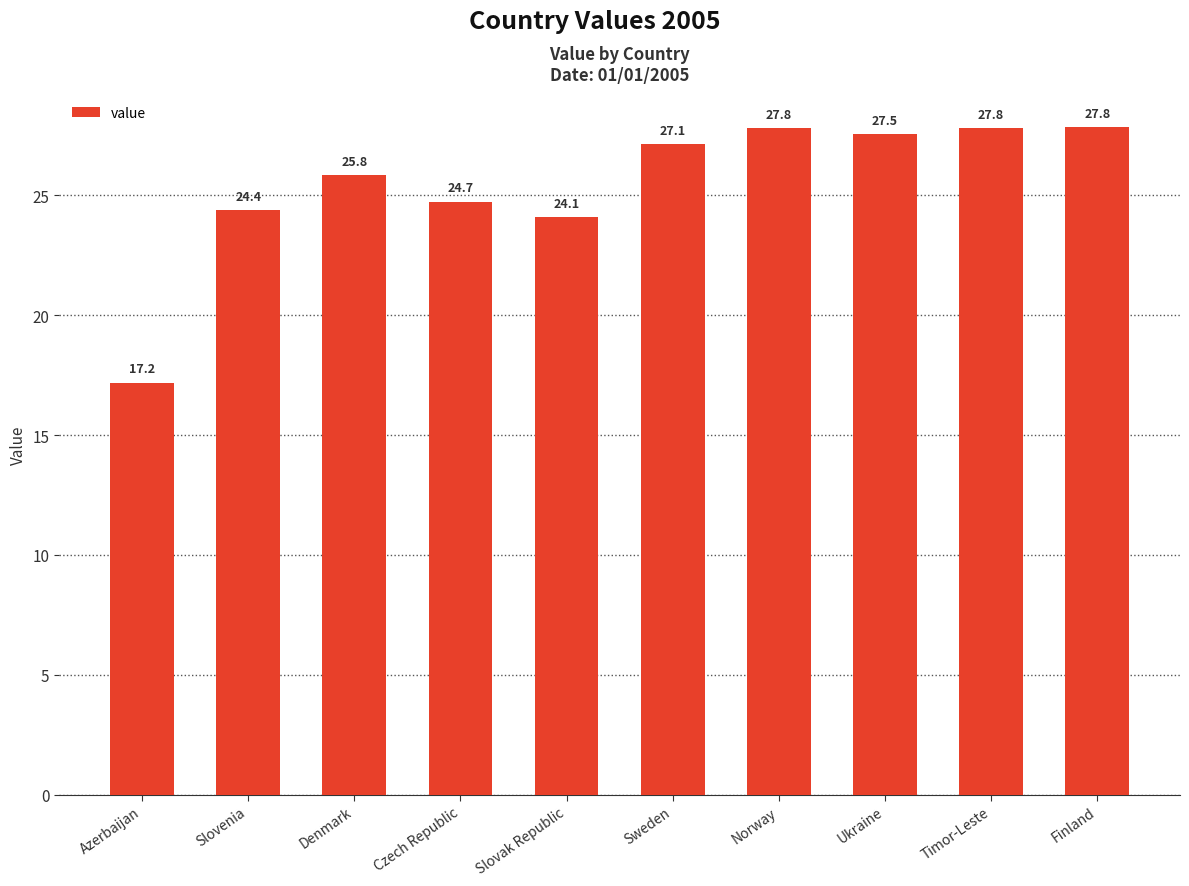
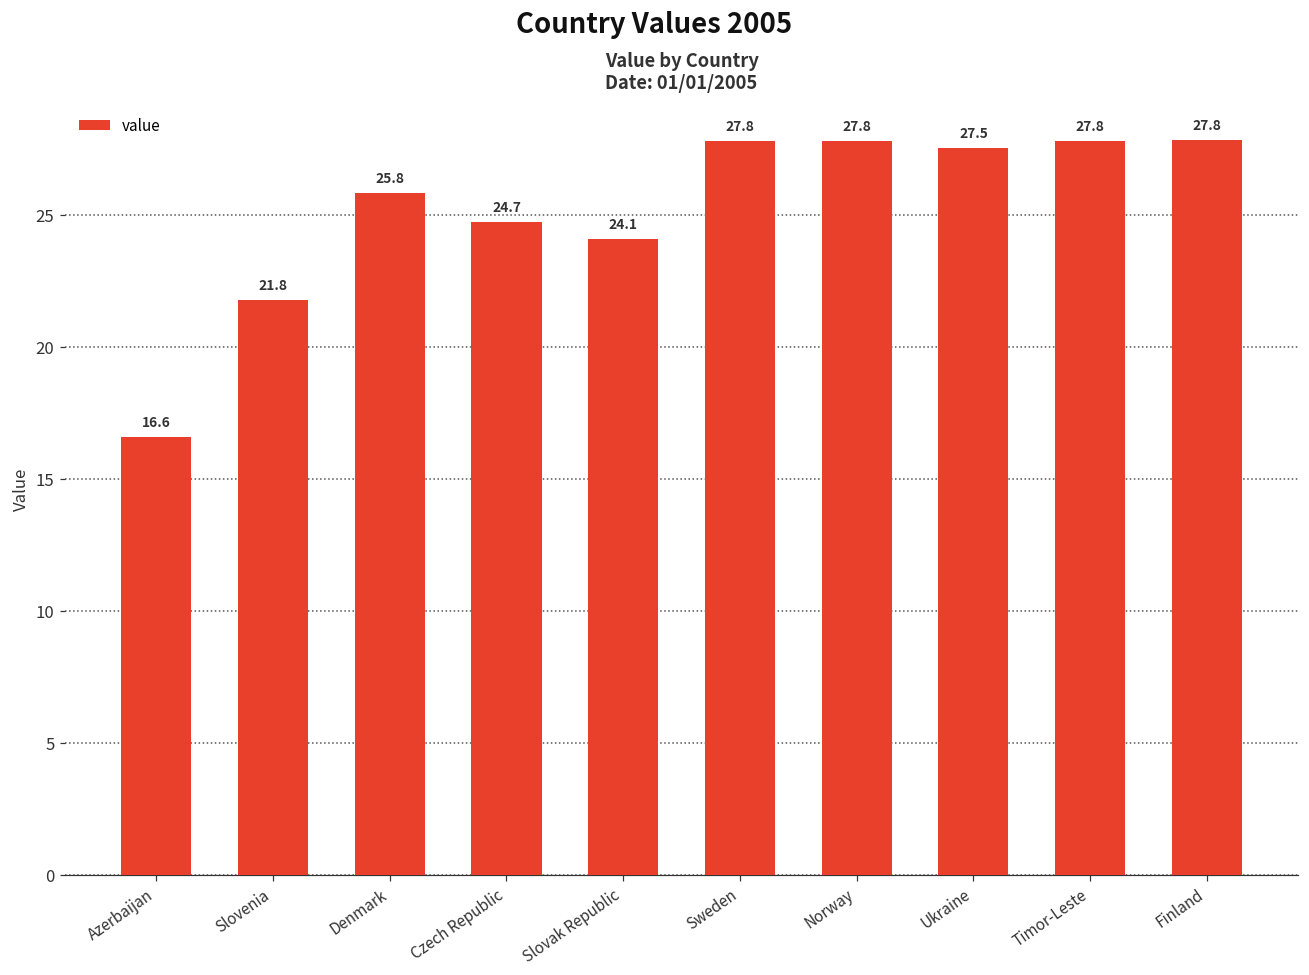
Azerbaijan: 17.2 -> 16.6
Slovenia: 24.4 -> 21.8
Sweden: 27.1 -> 27.8
